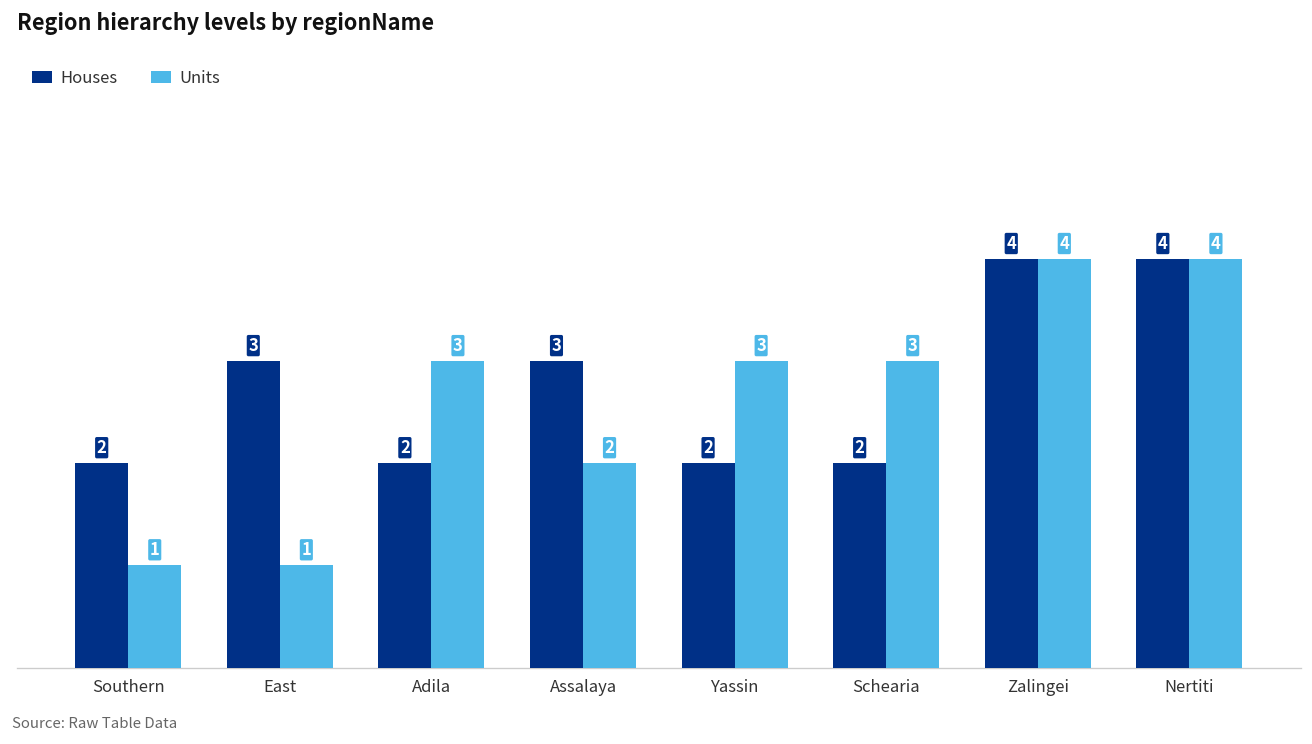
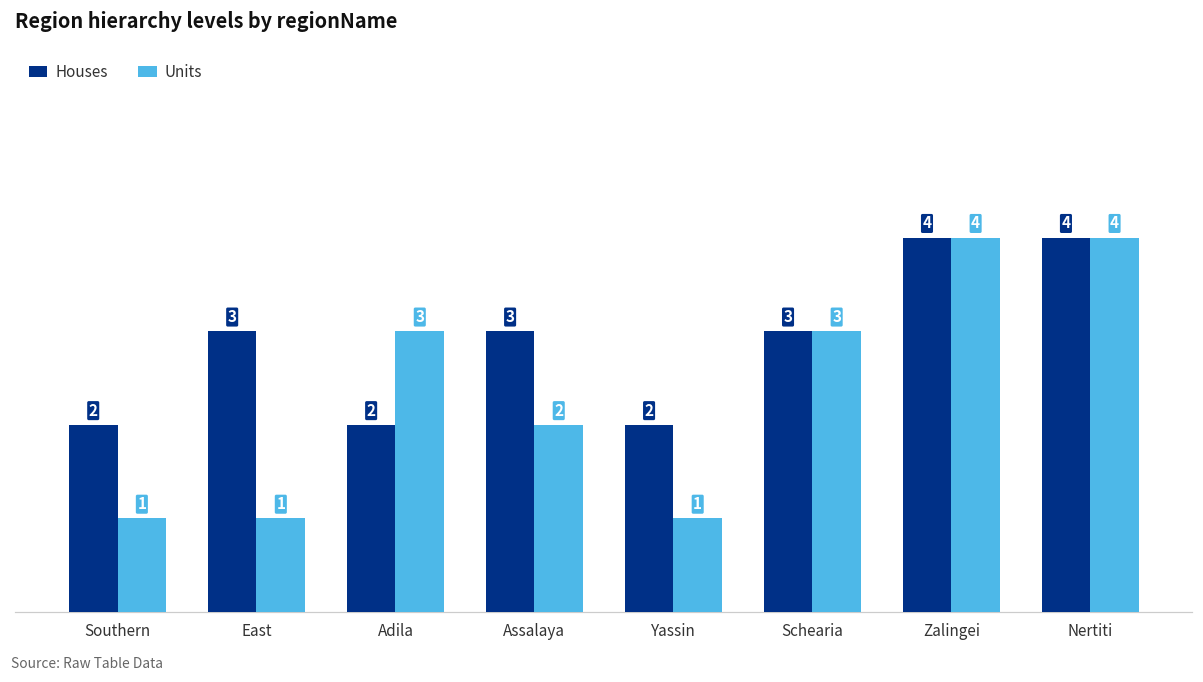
Units, Yassin: 3 -> 1
Houses, Schearia: 2 -> 3
